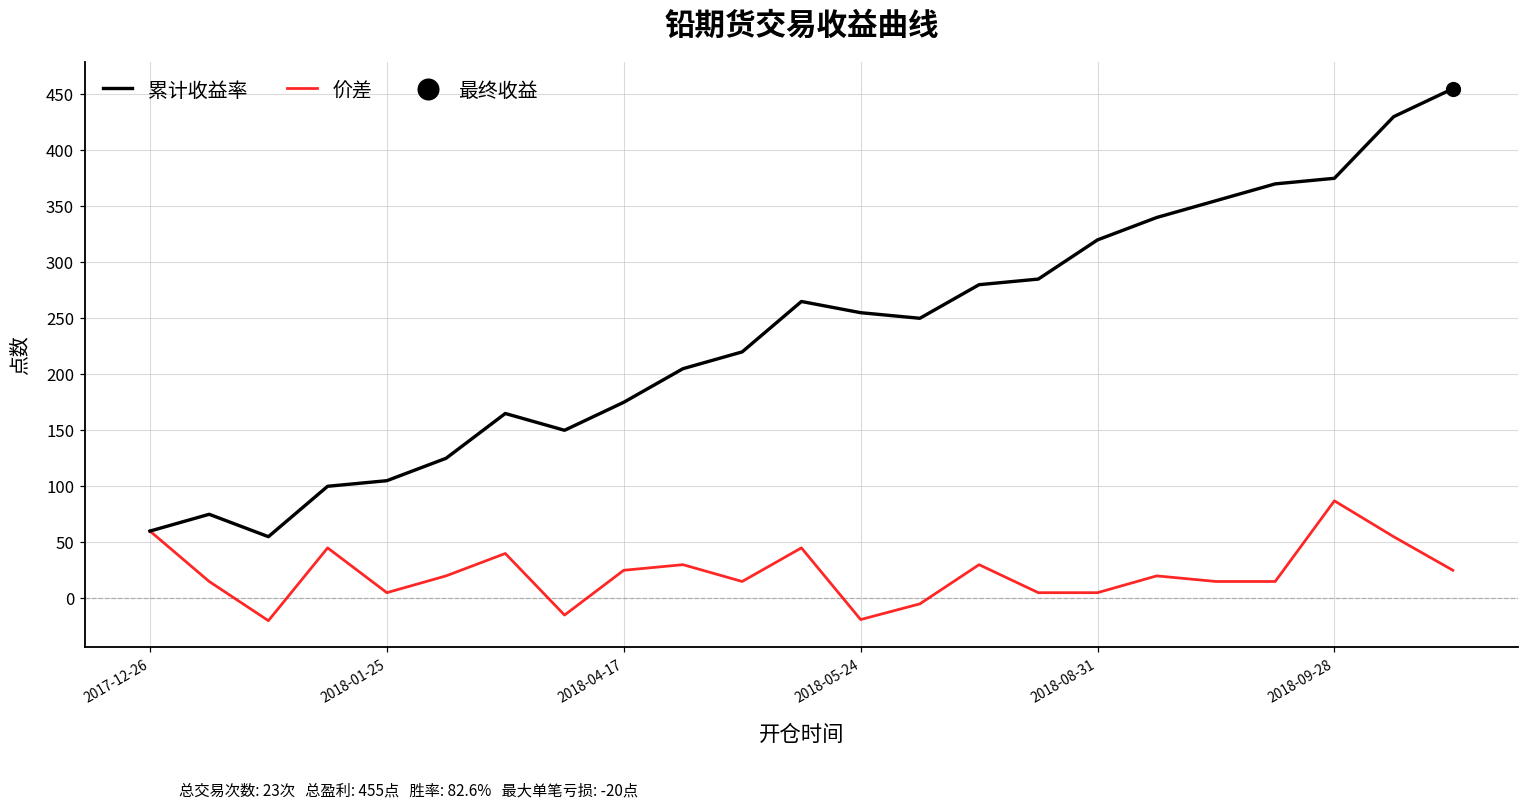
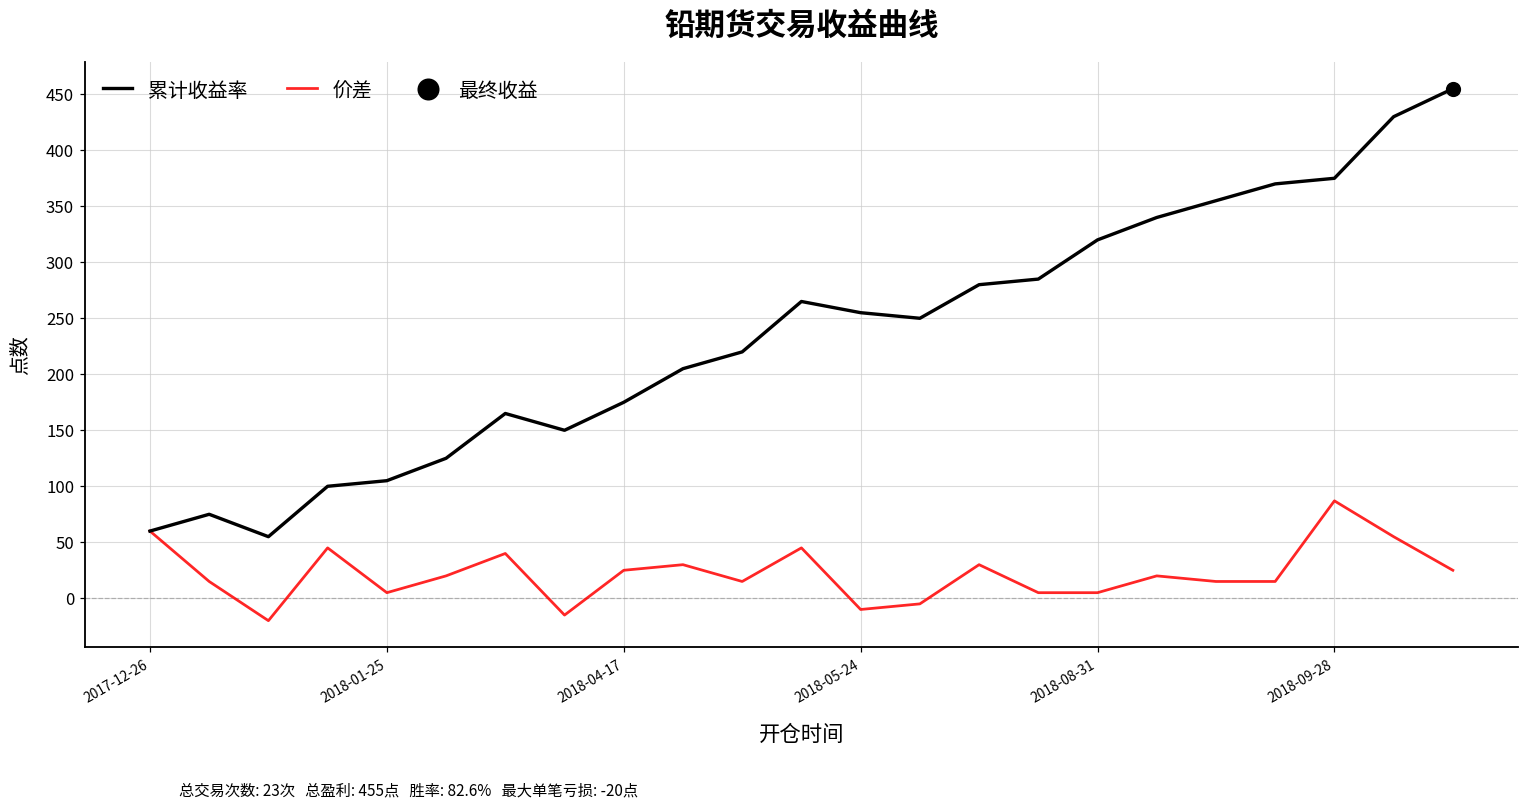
价差, 2018-05-24: -19 -> -10
